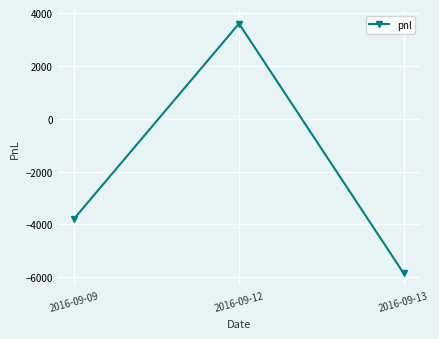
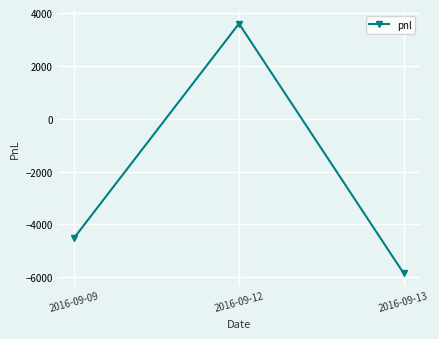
2016-09-09: -3800 -> -4500
